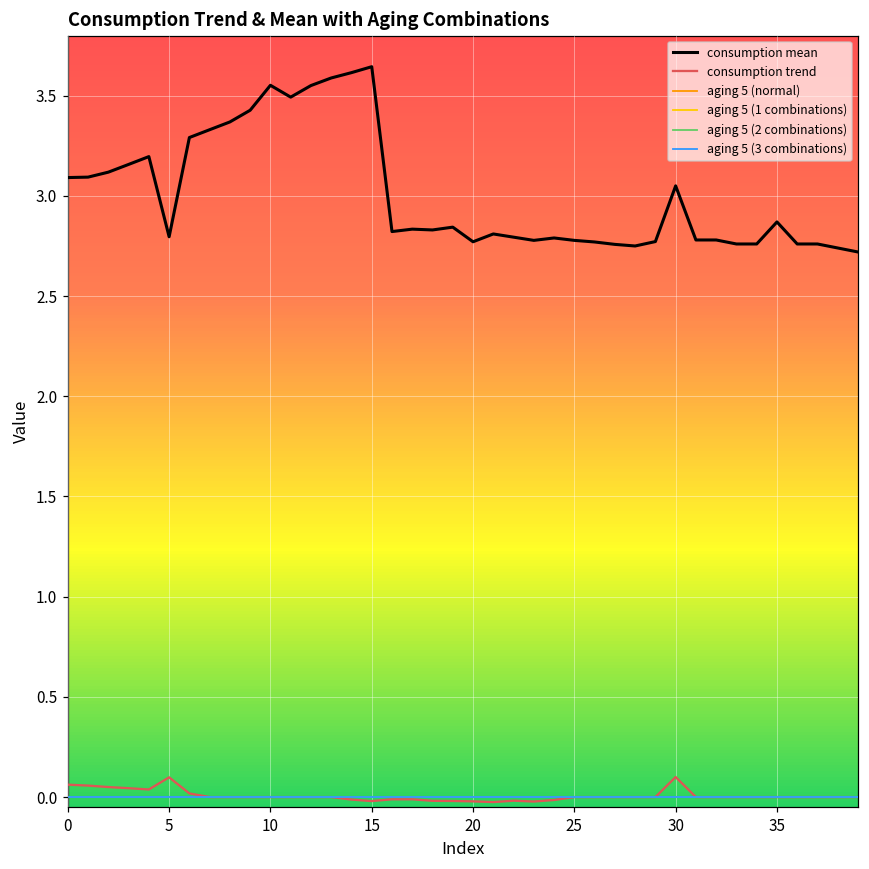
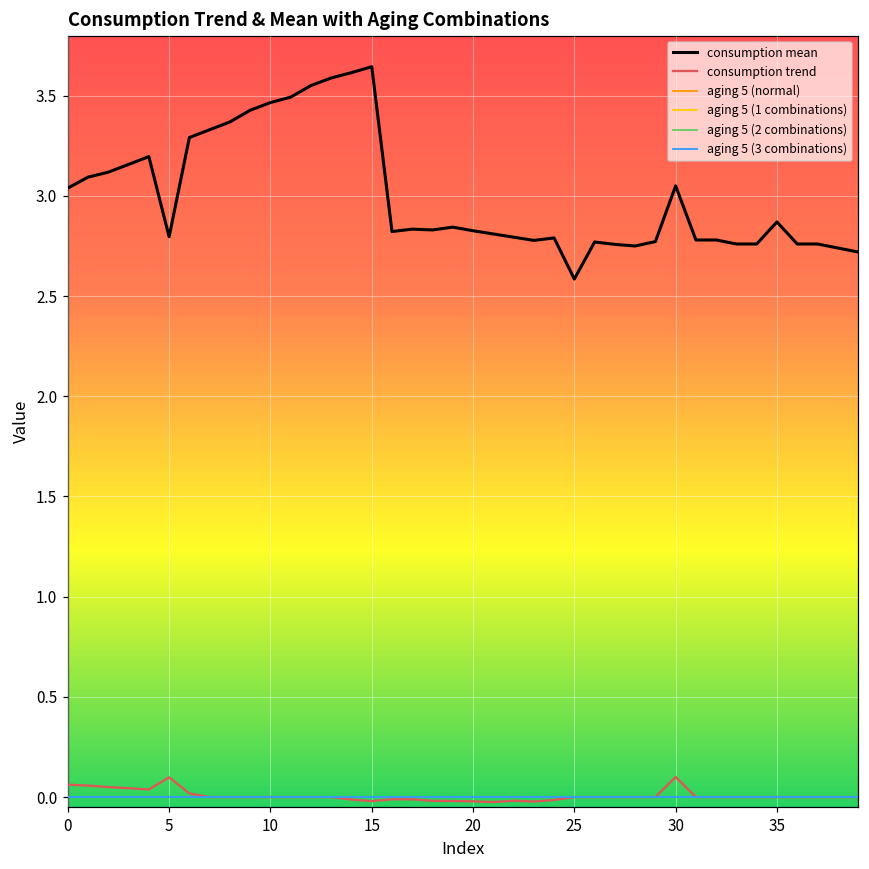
consumption mean, 0: 3.09 -> 3.04
consumption mean, 10: 3.55 -> 3.47
consumption mean, 20: 2.77 -> 2.83
consumption mean, 25: 2.78 -> 2.59
